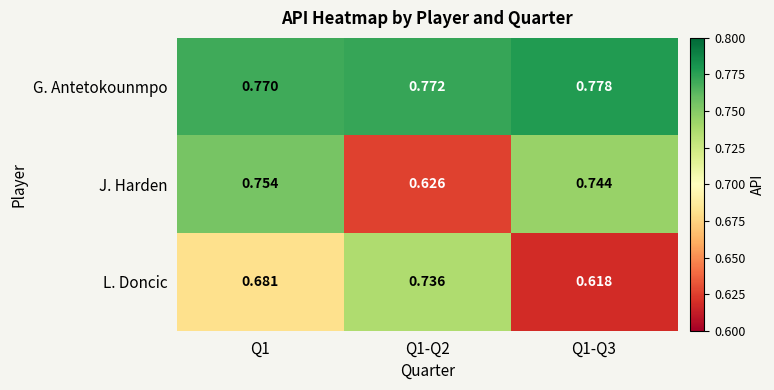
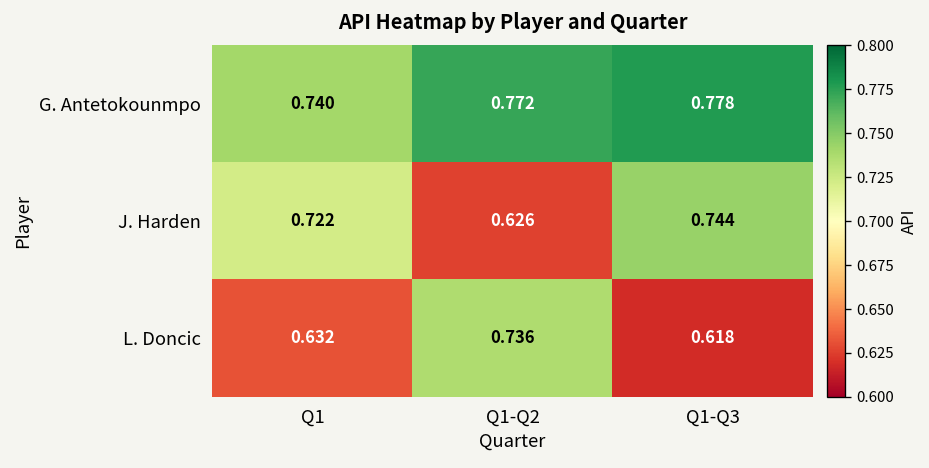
G. Antetokounmpo, Q1: 0.770 -> 0.740
J. Harden, Q1: 0.754 -> 0.722
L. Doncic, Q1: 0.681 -> 0.632
